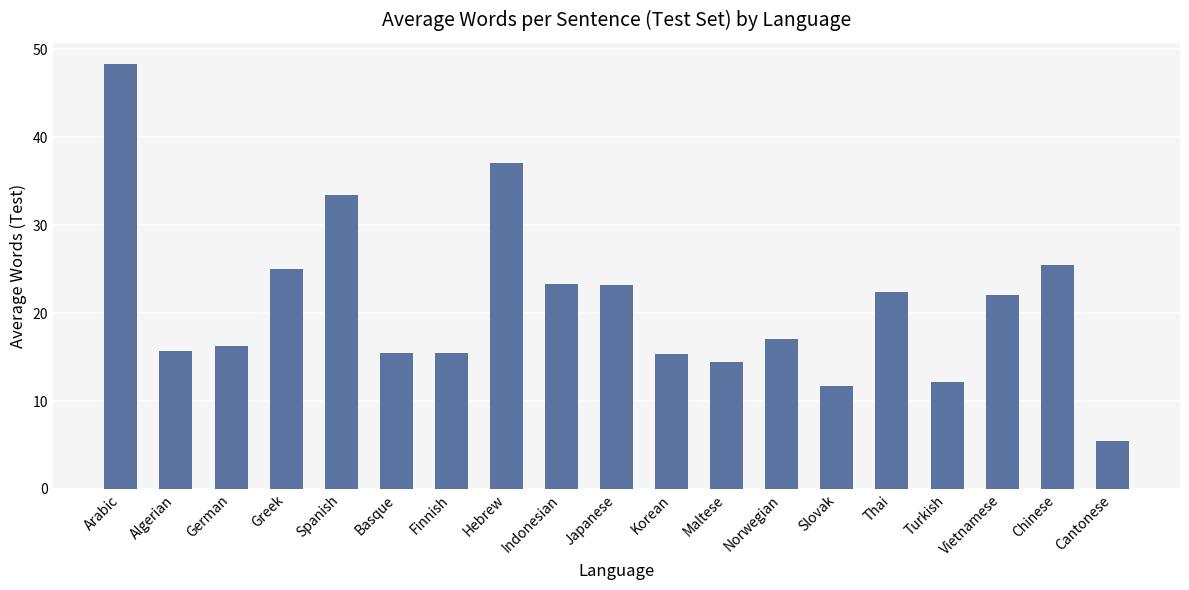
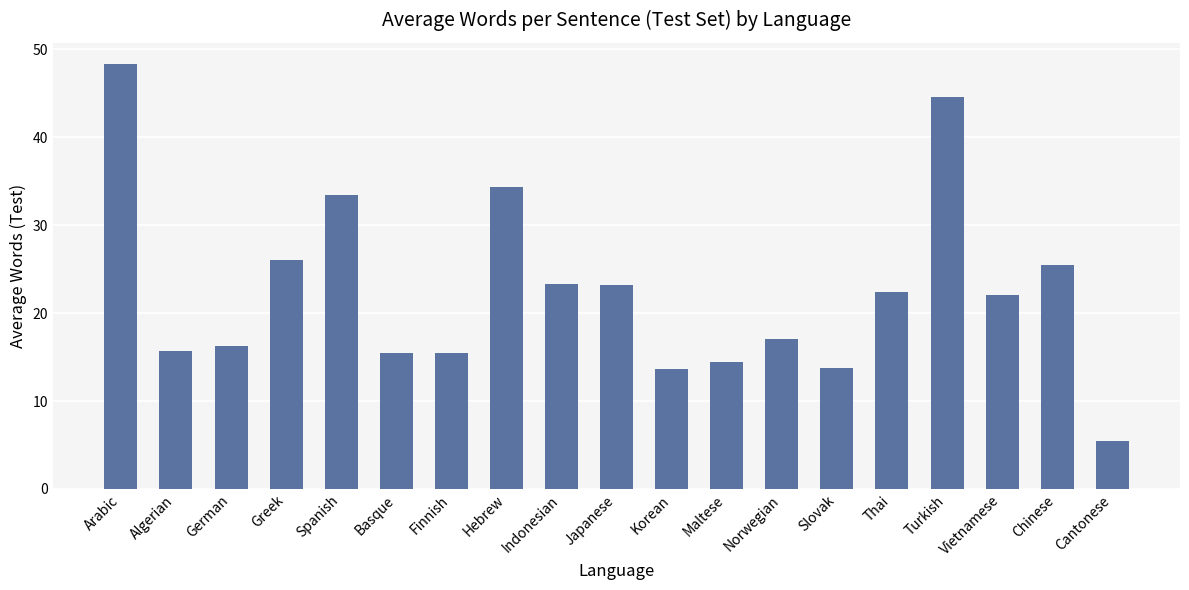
Greek: 25 -> 26
Hebrew: 37 -> 34
Korean: 15 -> 14
Slovak: 12 -> 14
Turkish: 12 -> 45
